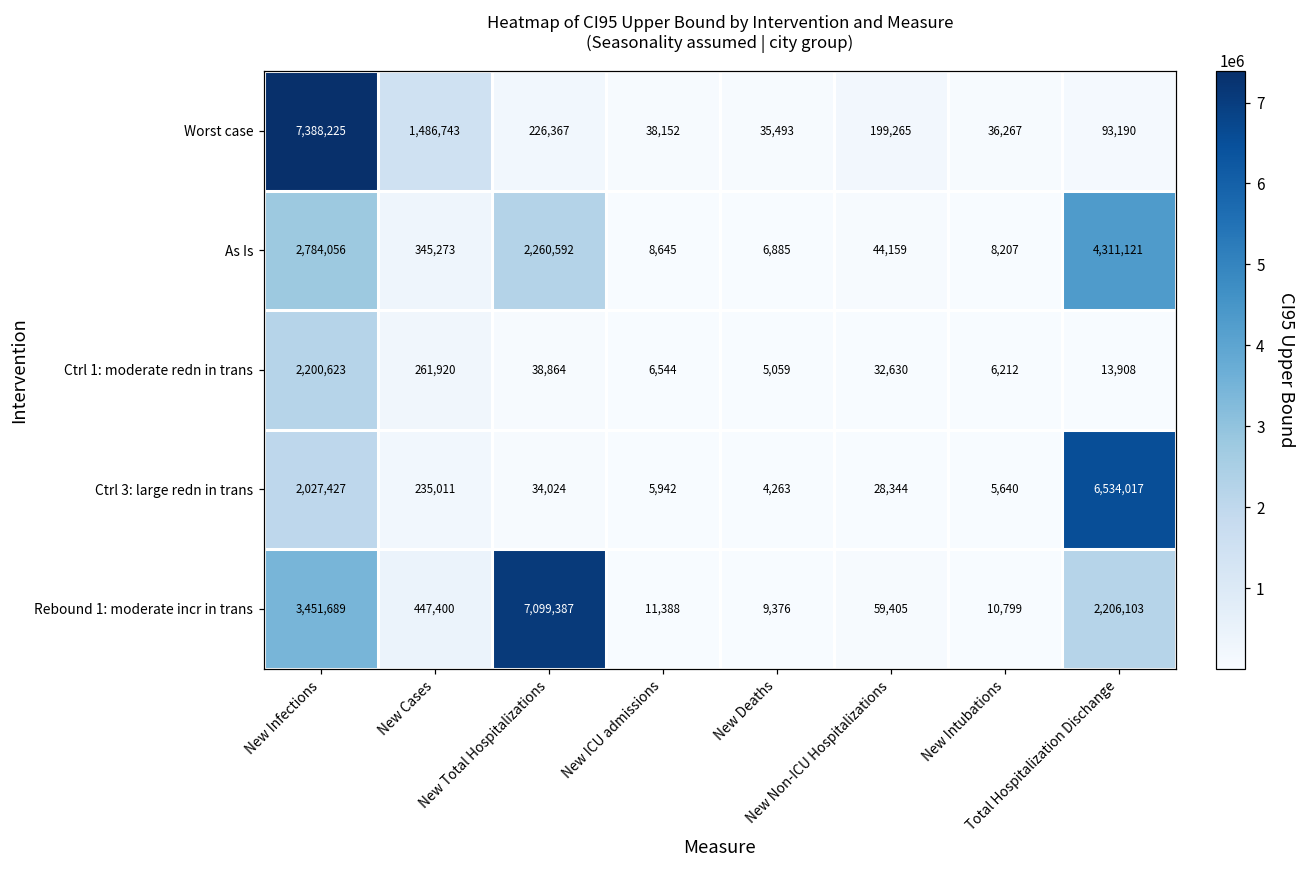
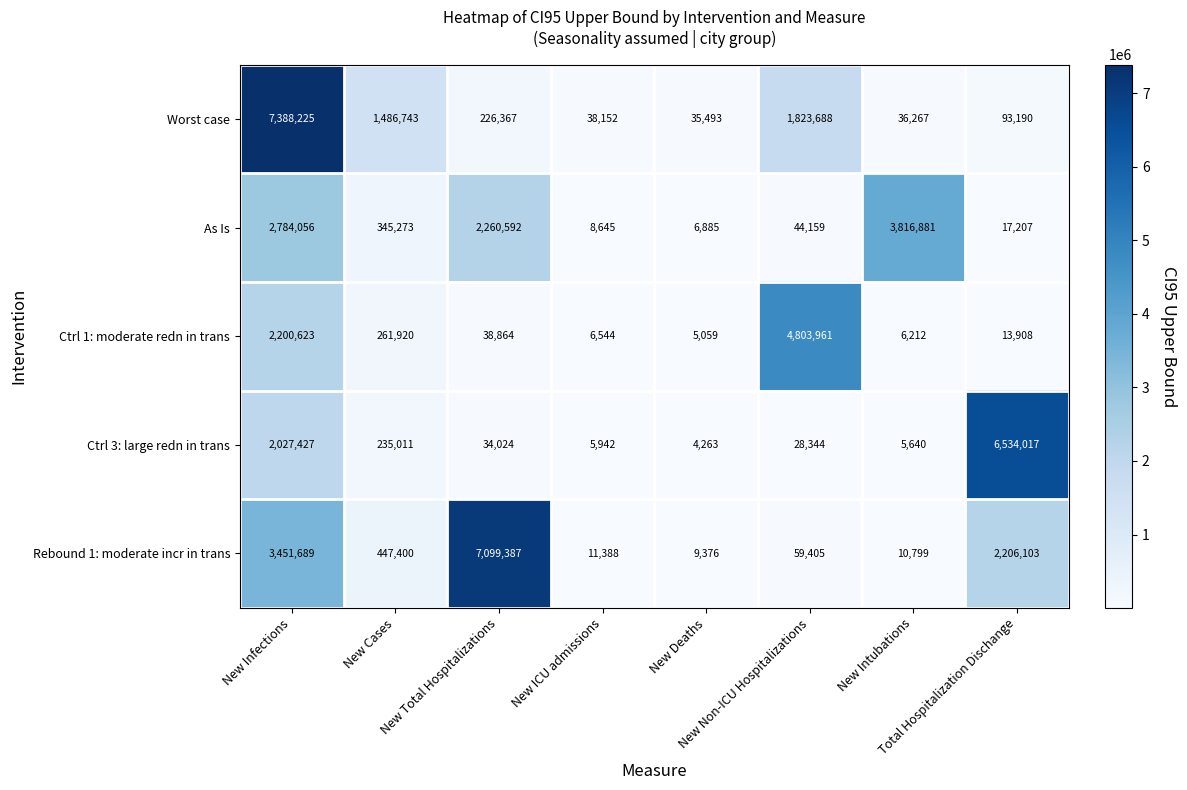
Worst case, New Non-ICU Hospitalizations: 199,265 -> 1,823,688
As Is, New Intubations: 8,207 -> 3,816,881
As Is, Total Hospitalization Dischange: 4,311,121 -> 17,207
Ctrl 1: moderate redn in trans, New Non-ICU Hospitalizations: 32,630 -> 4,803,961
